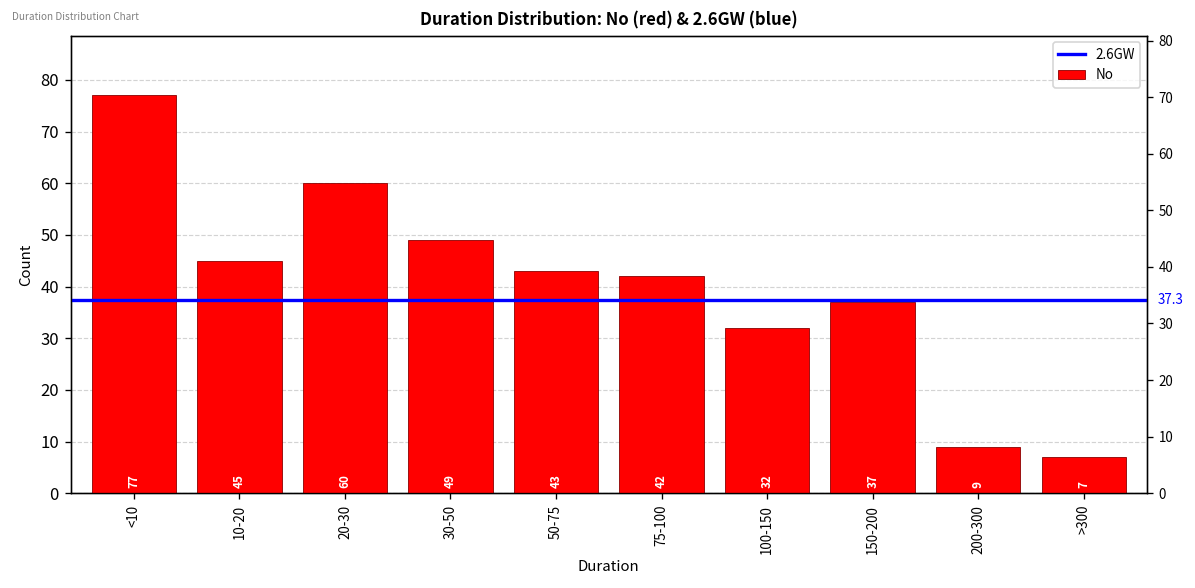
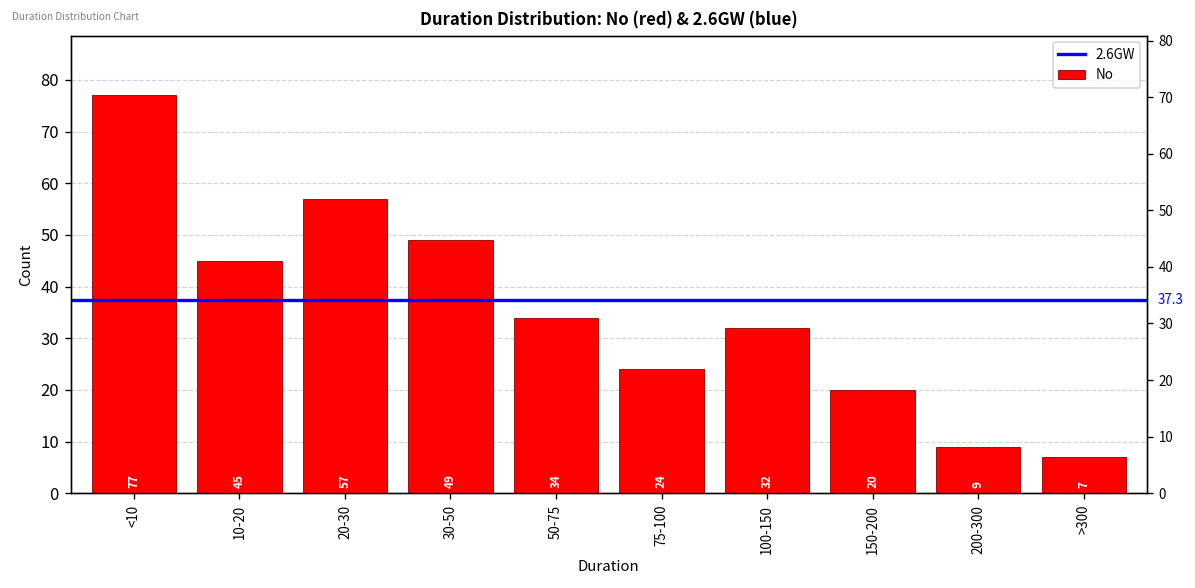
20-30: 60 -> 57
50-75: 43 -> 34
75-100: 42 -> 24
150-200: 37 -> 20
